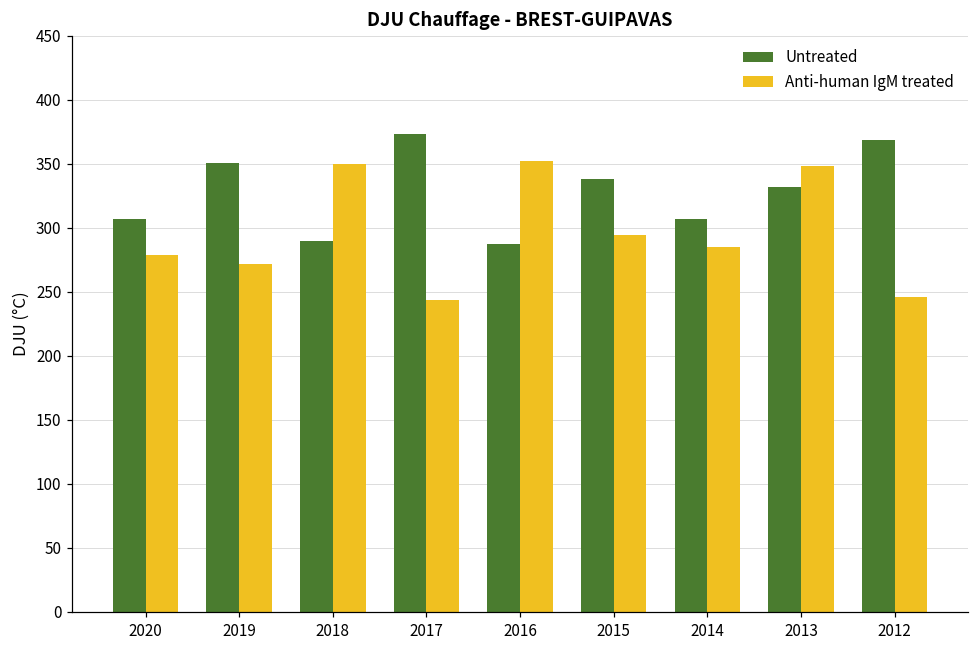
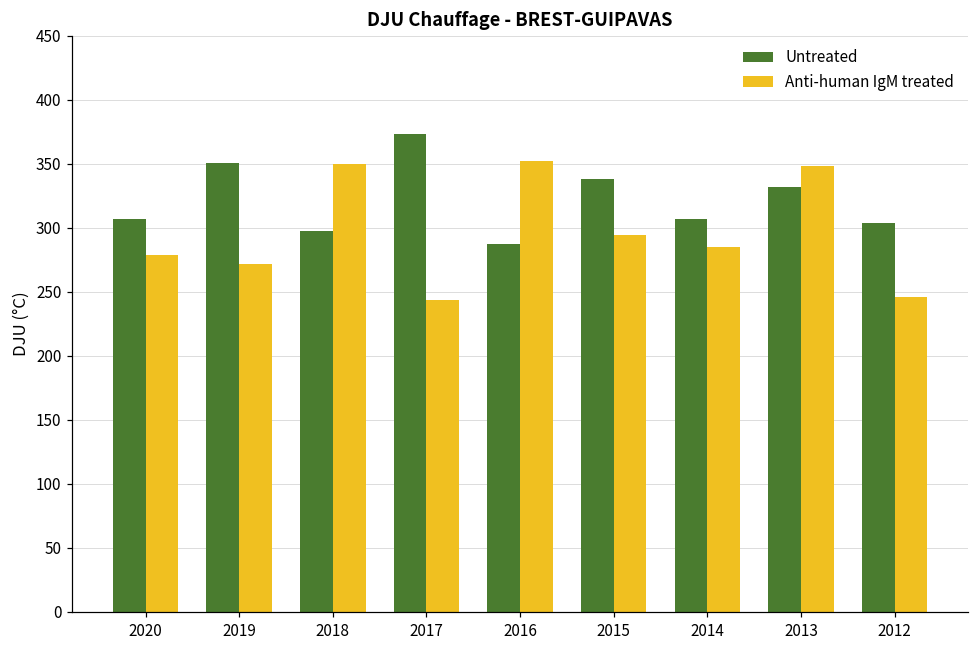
Untreated, 2018: 290 -> 298
Untreated, 2012: 368 -> 304
